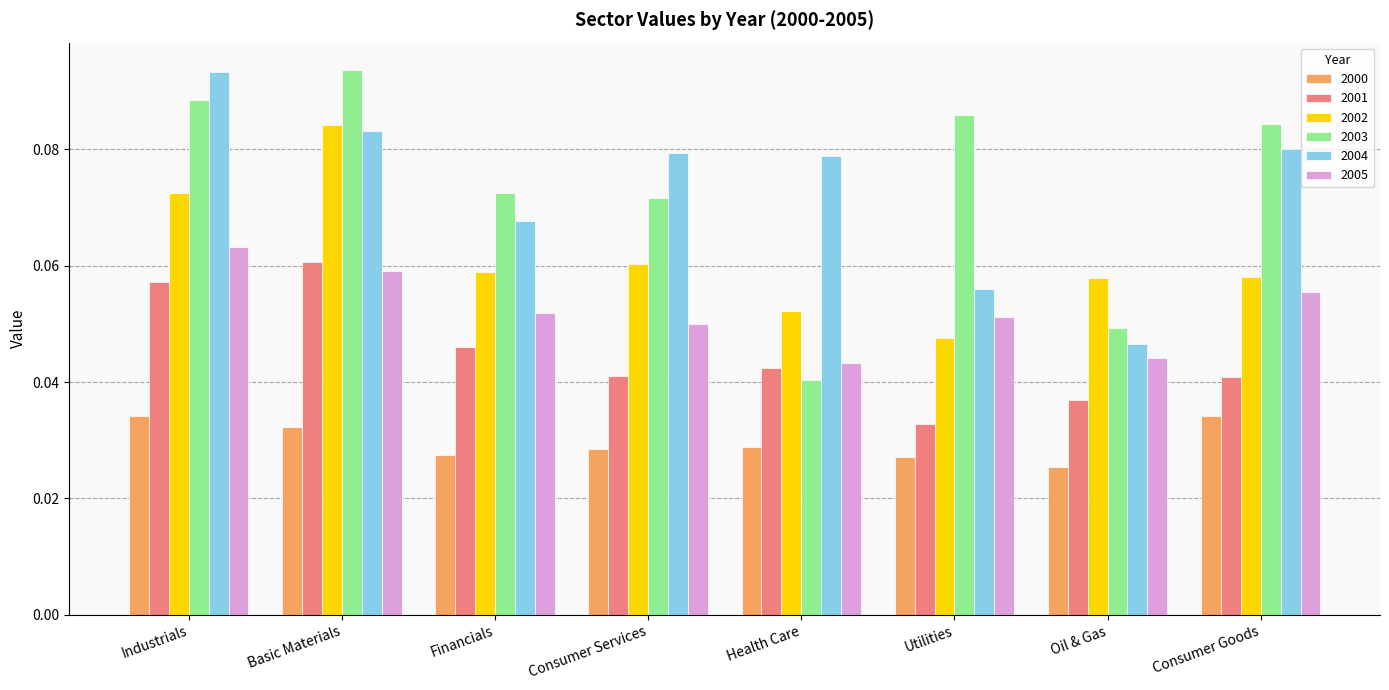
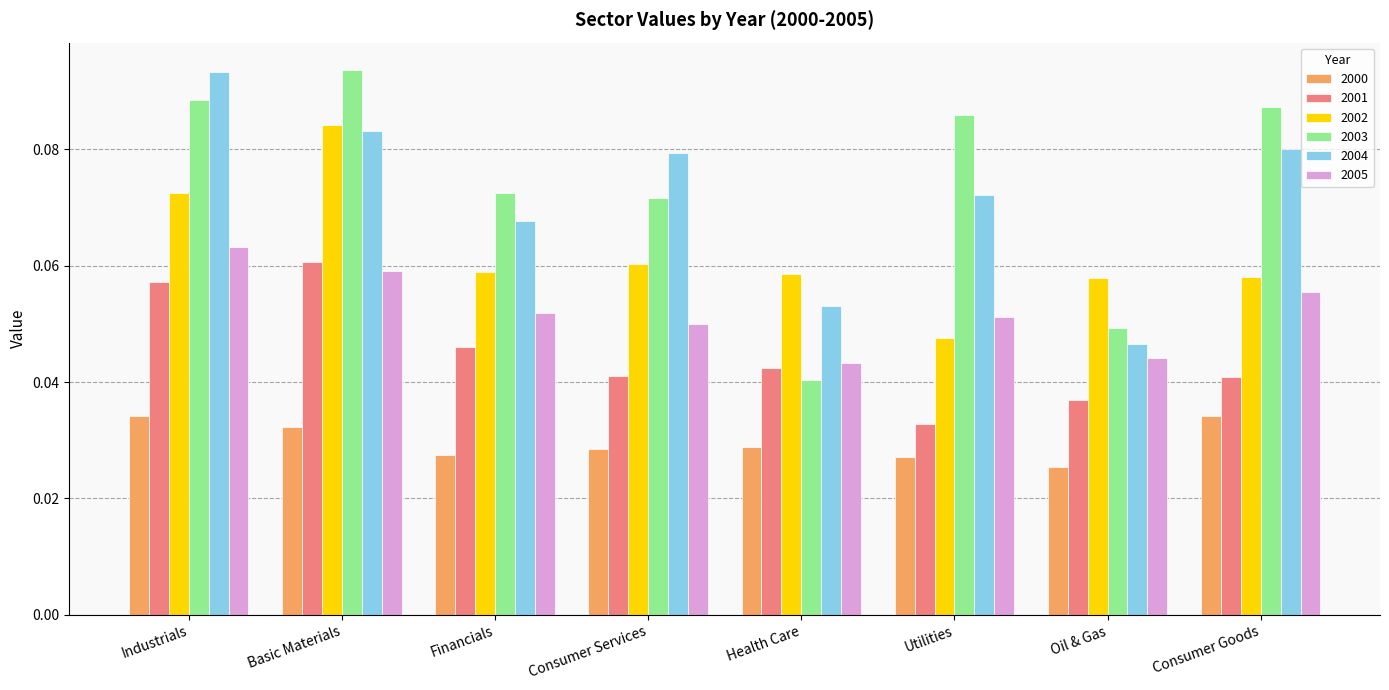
2002, Health Care: 0.052 -> 0.059
2004, Health Care: 0.079 -> 0.053
2004, Utilities: 0.056 -> 0.072
2003, Consumer Goods: 0.084 -> 0.087
